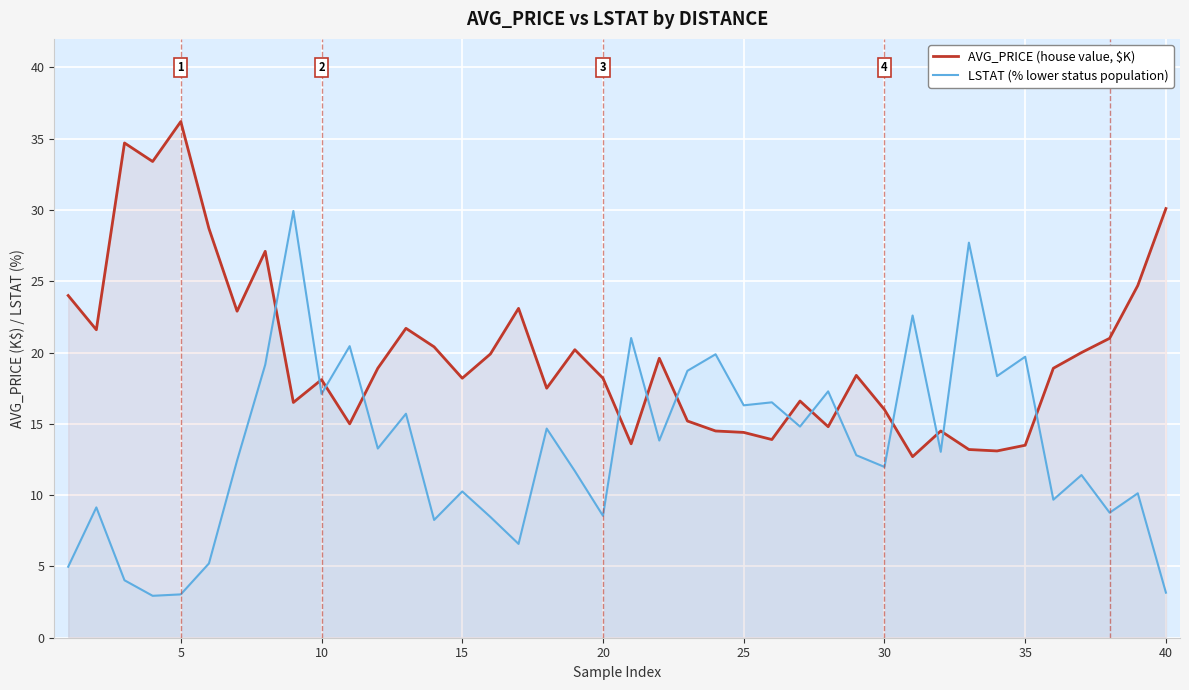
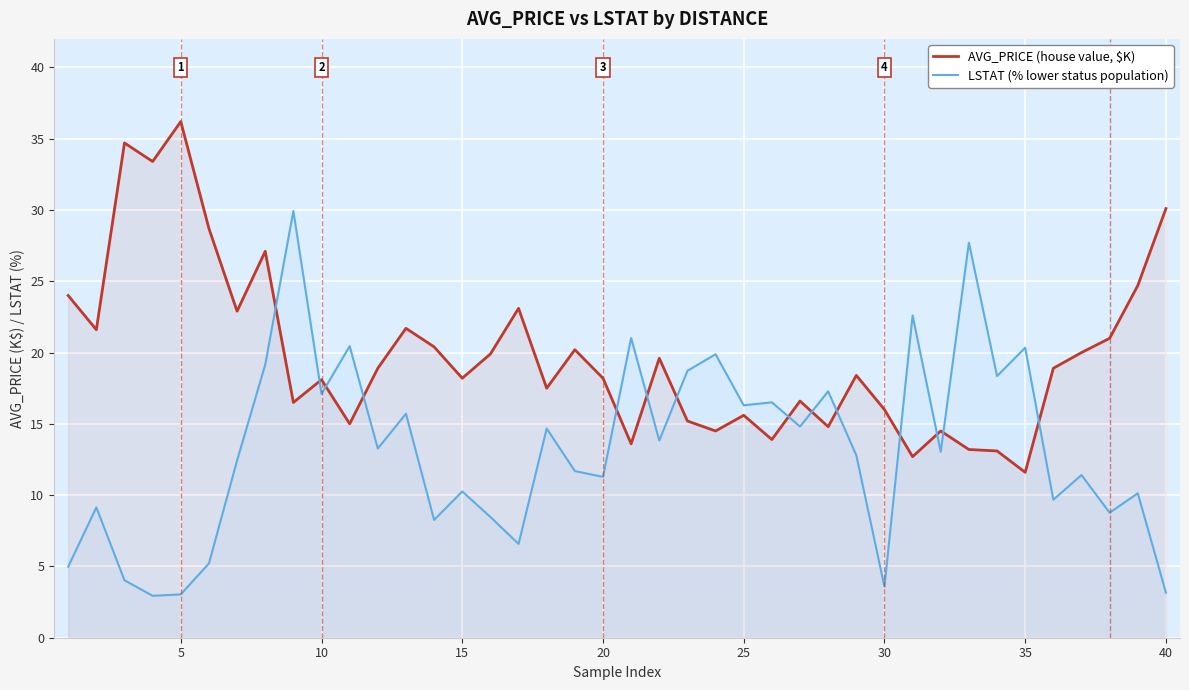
LSTAT (% lower status population), 20: 8.6 -> 11.3
AVG_PRICE (house value, $K), 25: 14.4 -> 15.6
LSTAT (% lower status population), 30: 12.0 -> 3.6
AVG_PRICE (house value, $K), 35: 13.5 -> 11.6
LSTAT (% lower status population), 35: 19.7 -> 20.3
